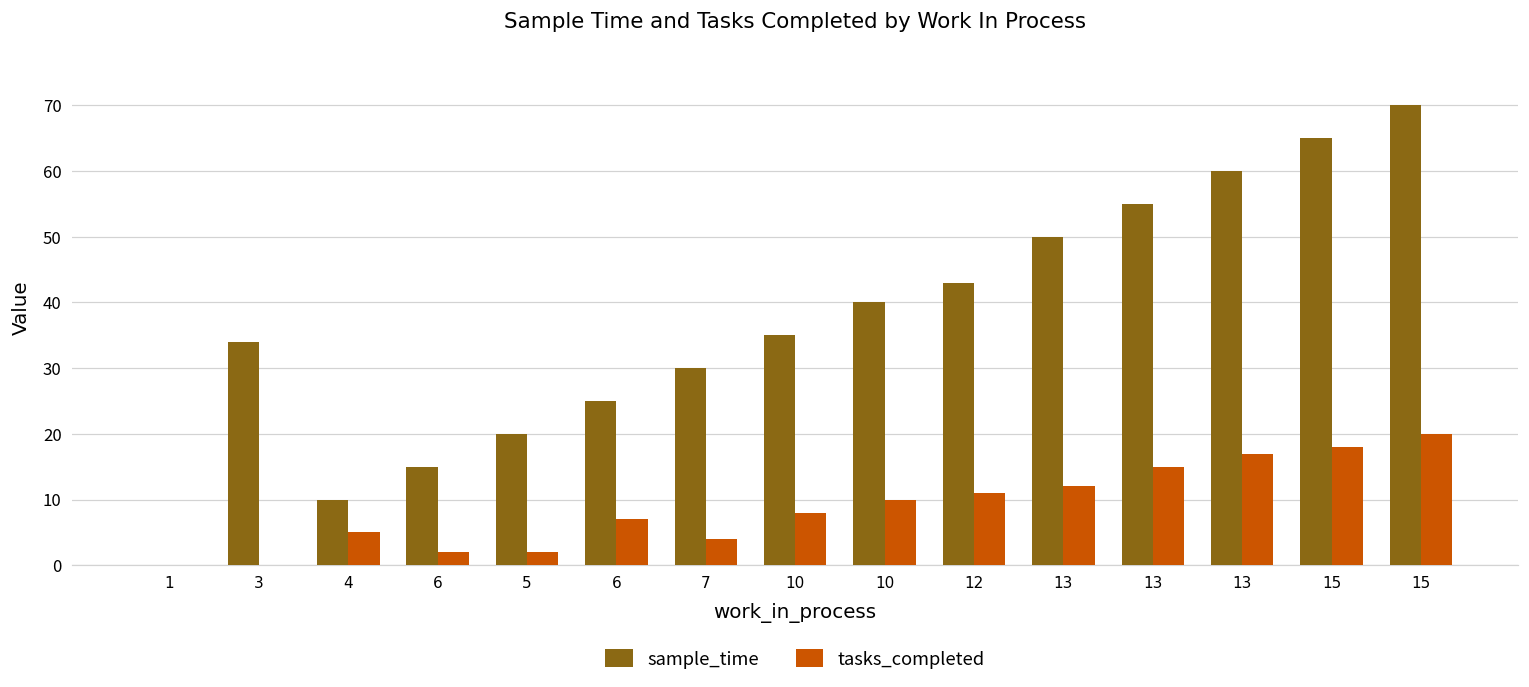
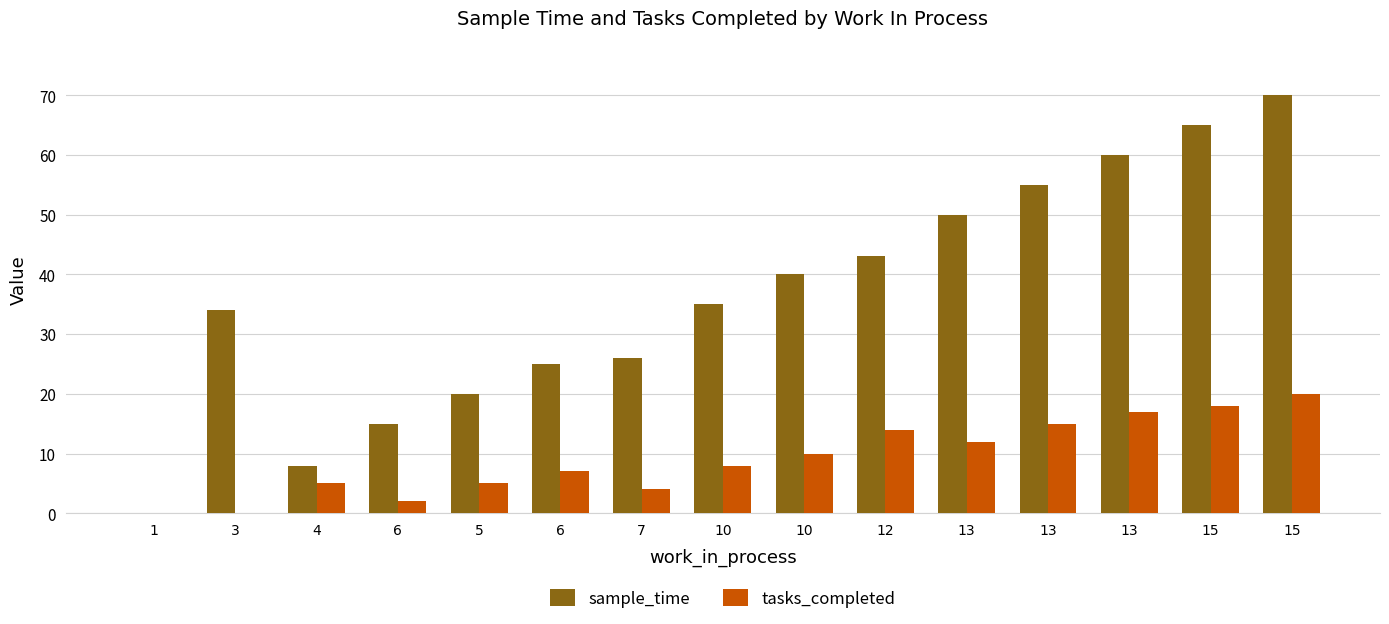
sample_time, 4: 10 -> 8
tasks_completed, 5: 2 -> 5
sample_time, 7: 30 -> 26
tasks_completed, 12: 11 -> 14
